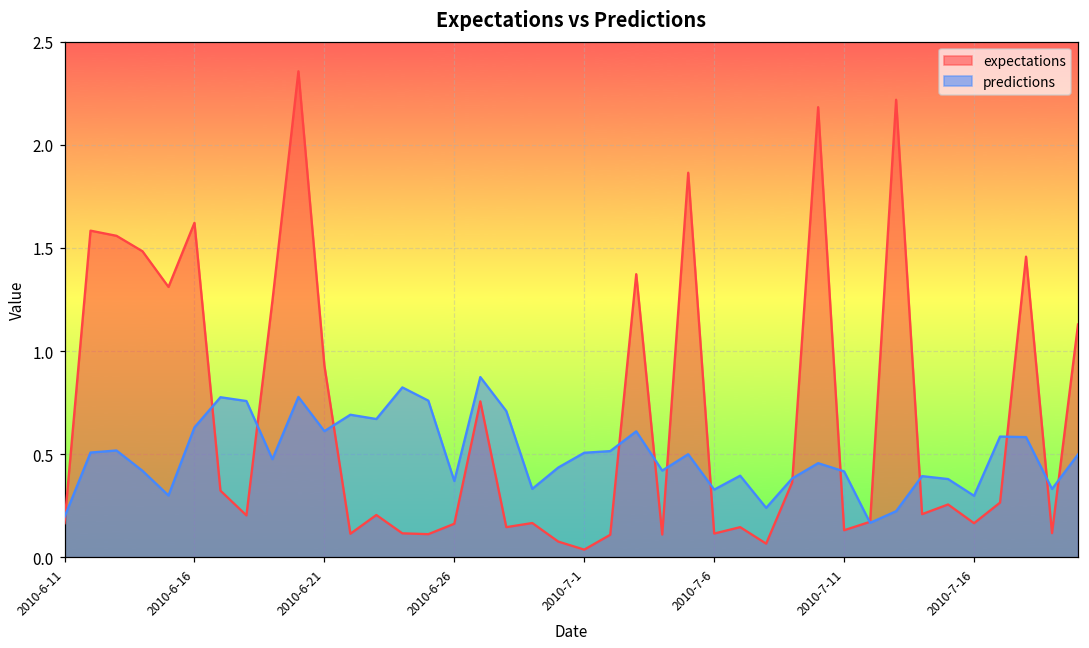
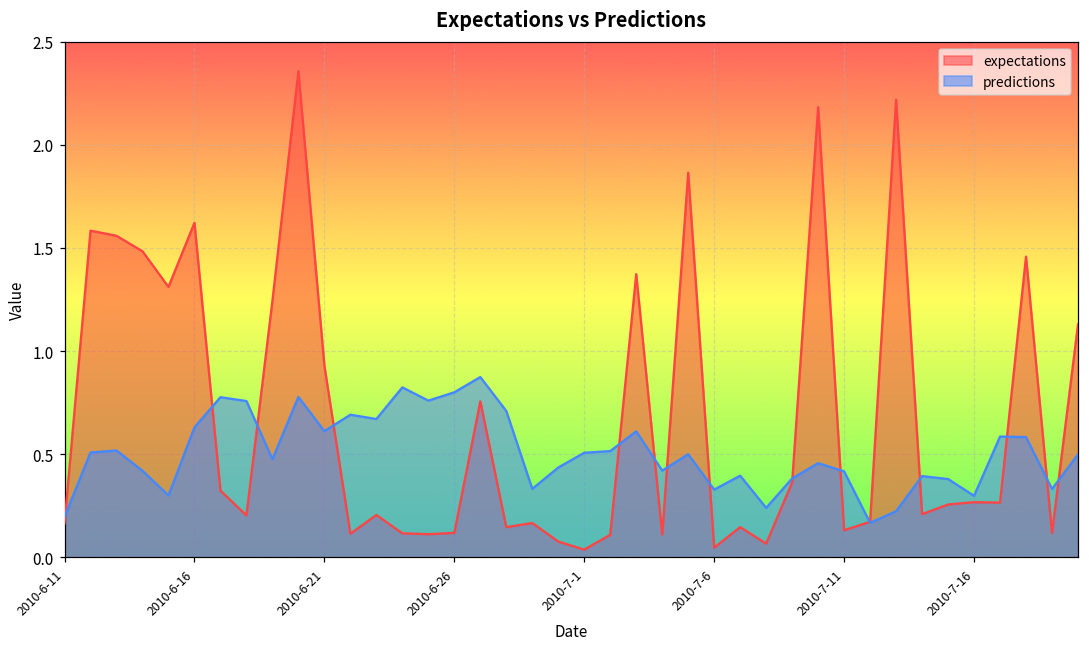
expectations, 2010-6-26: 0.16 -> 0.12
predictions, 2010-6-26: 0.37 -> 0.80
expectations, 2010-7-6: 0.11 -> 0.05
expectations, 2010-7-16: 0.17 -> 0.27
